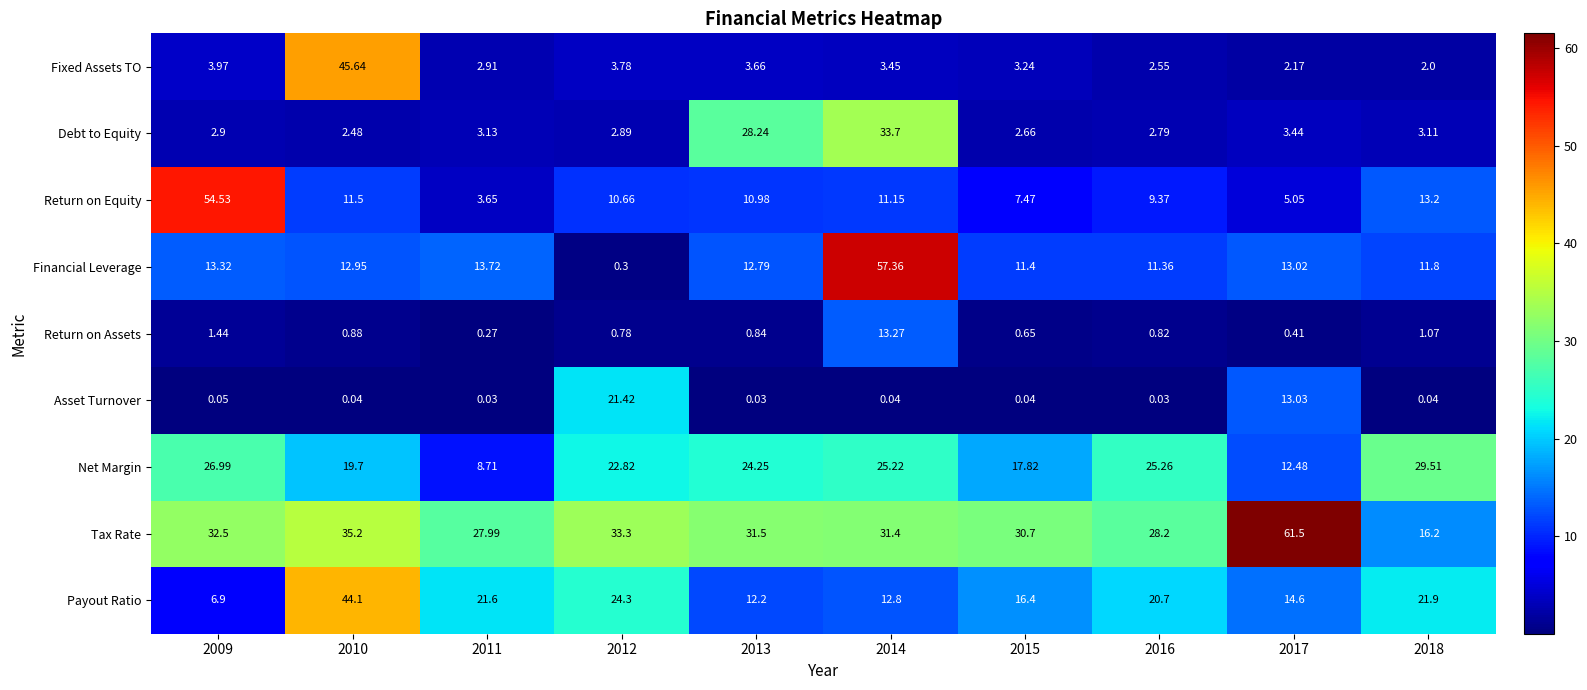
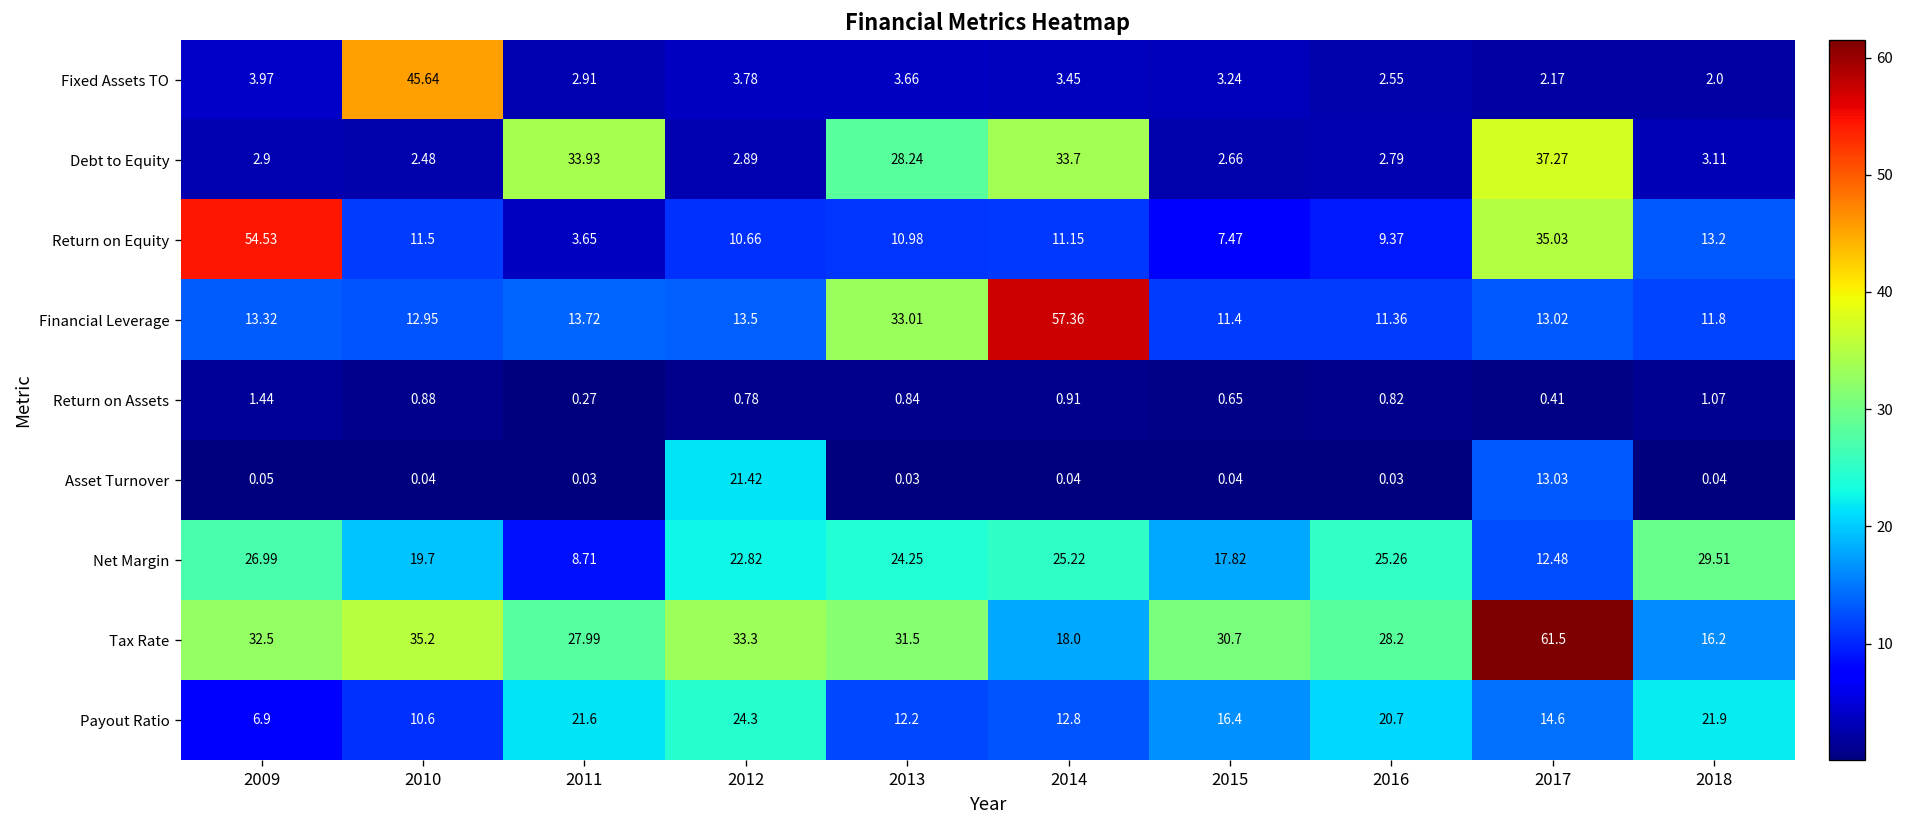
Debt to Equity, 2011: 3.13 -> 33.93
Debt to Equity, 2017: 3.44 -> 37.27
Return on Equity, 2017: 5.05 -> 35.03
Financial Leverage, 2012: 0.3 -> 13.5
Financial Leverage, 2013: 12.79 -> 33.01
Return on Assets, 2014: 13.27 -> 0.91
Tax Rate, 2014: 31.4 -> 18.0
Payout Ratio, 2010: 44.1 -> 10.6
